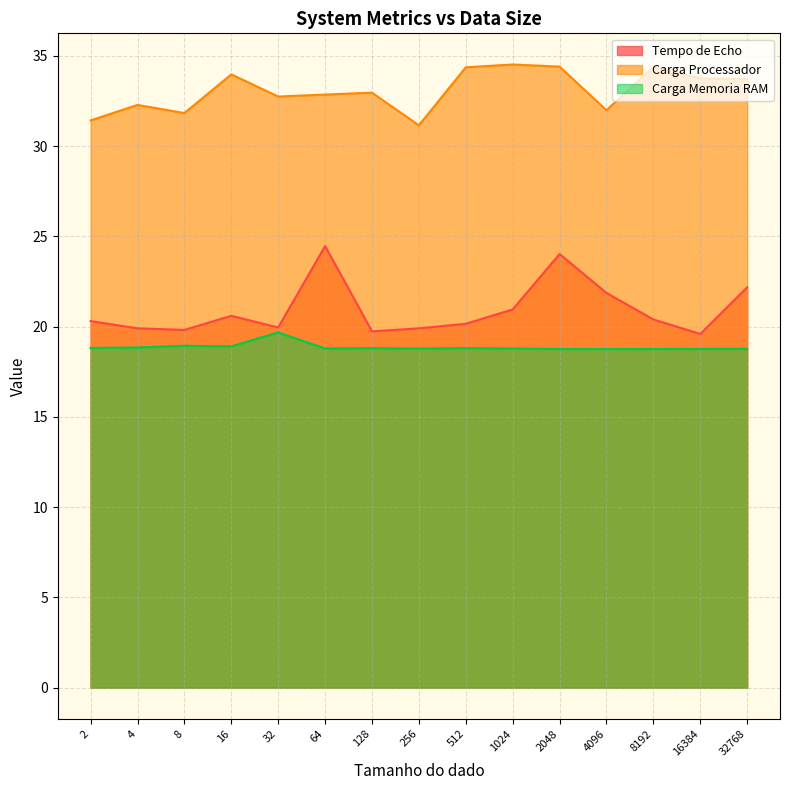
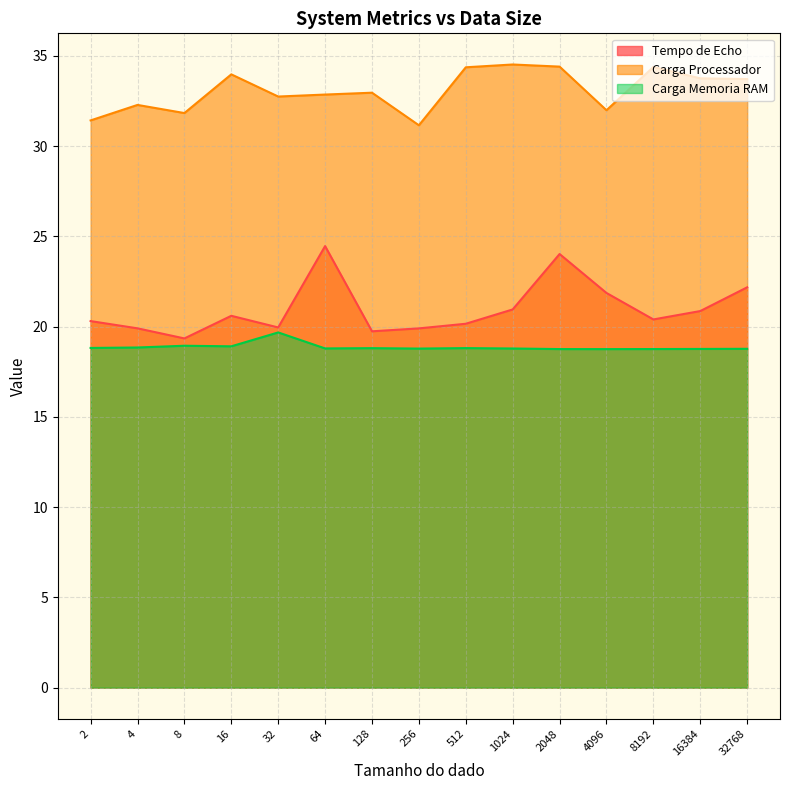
Tempo de Echo, 8: 19.8 -> 19.3
Tempo de Echo, 16384: 19.6 -> 20.9
